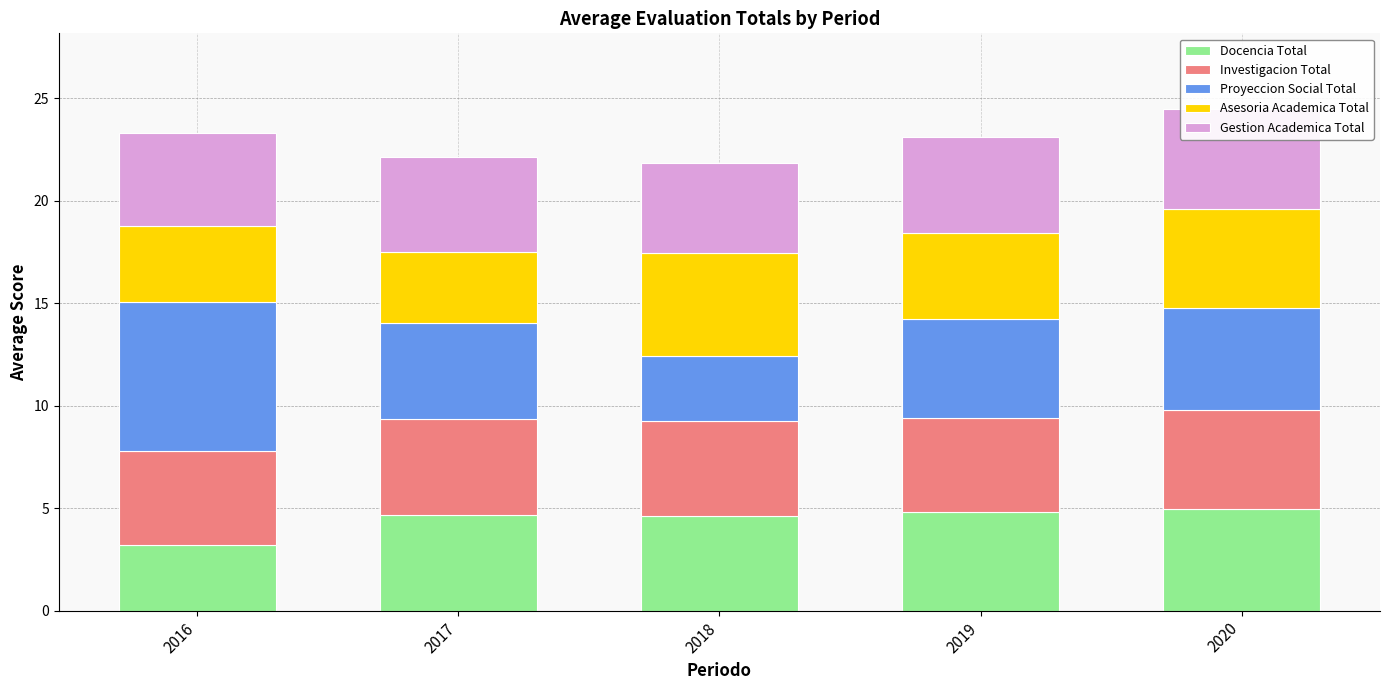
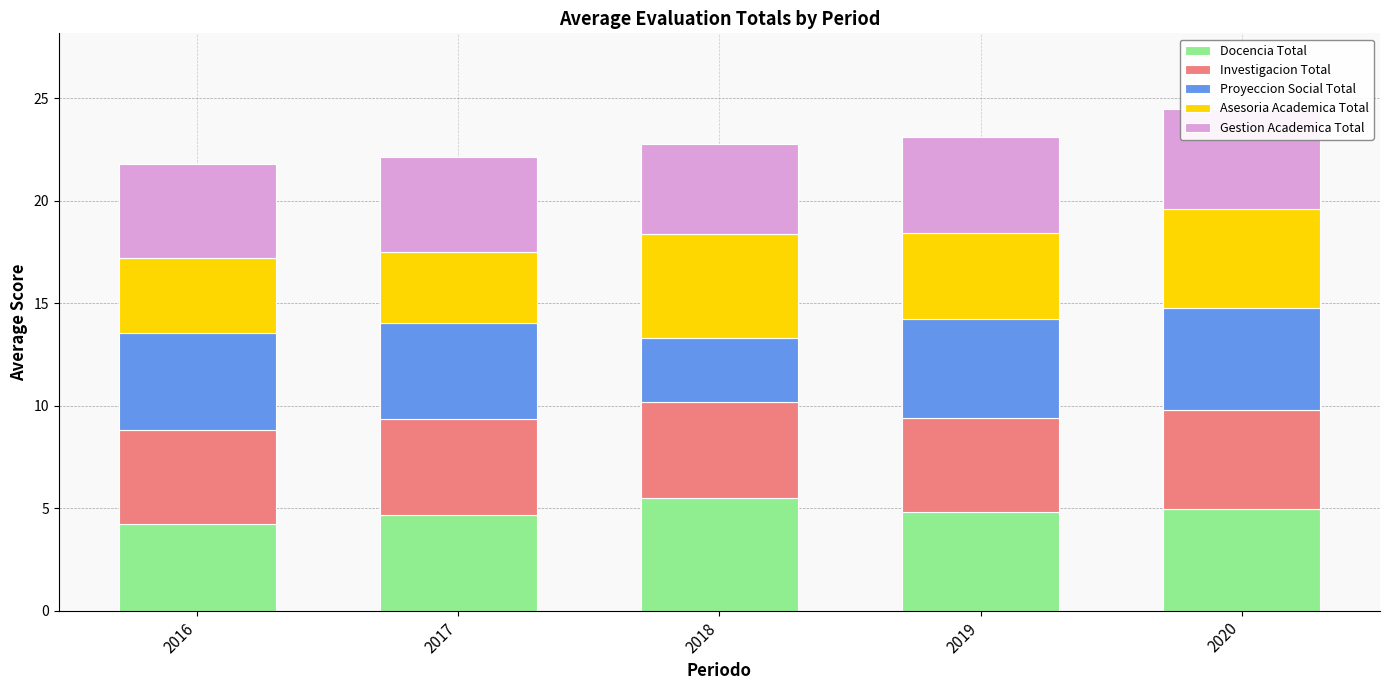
Docencia Total, 2016: 3.2 -> 4.2
Proyeccion Social Total, 2016: 7.3 -> 4.7
Docencia Total, 2018: 4.6 -> 5.5
